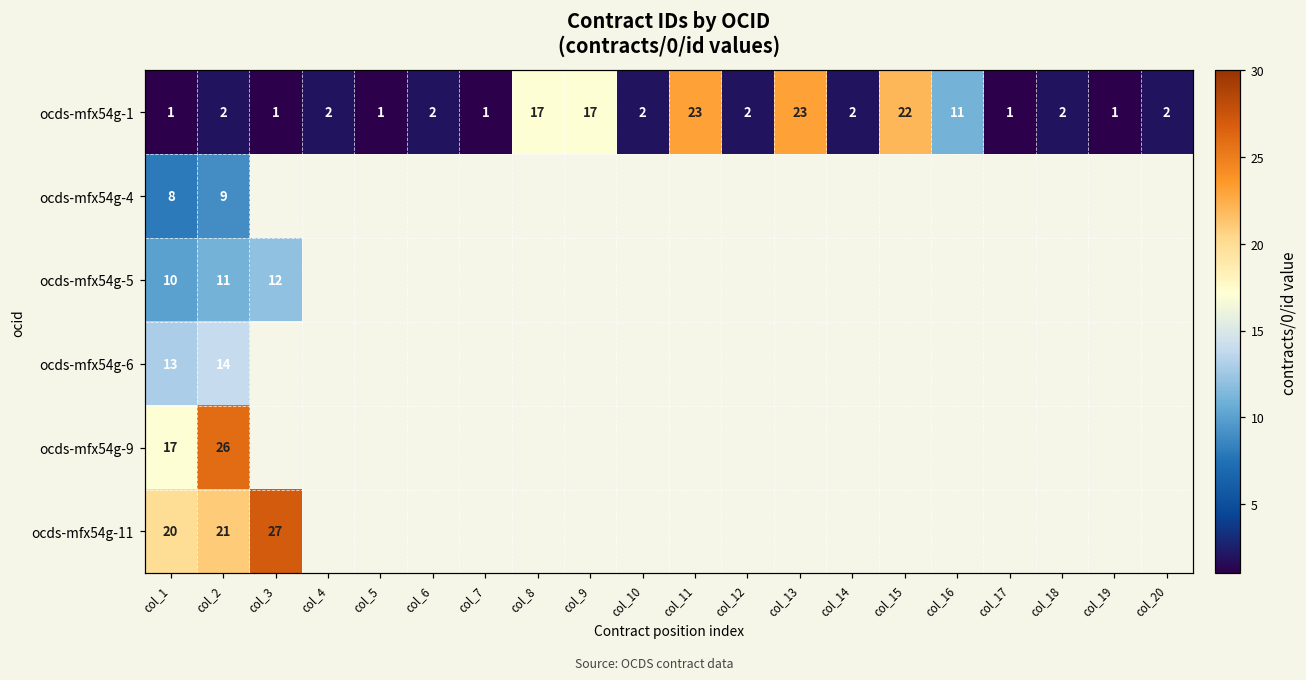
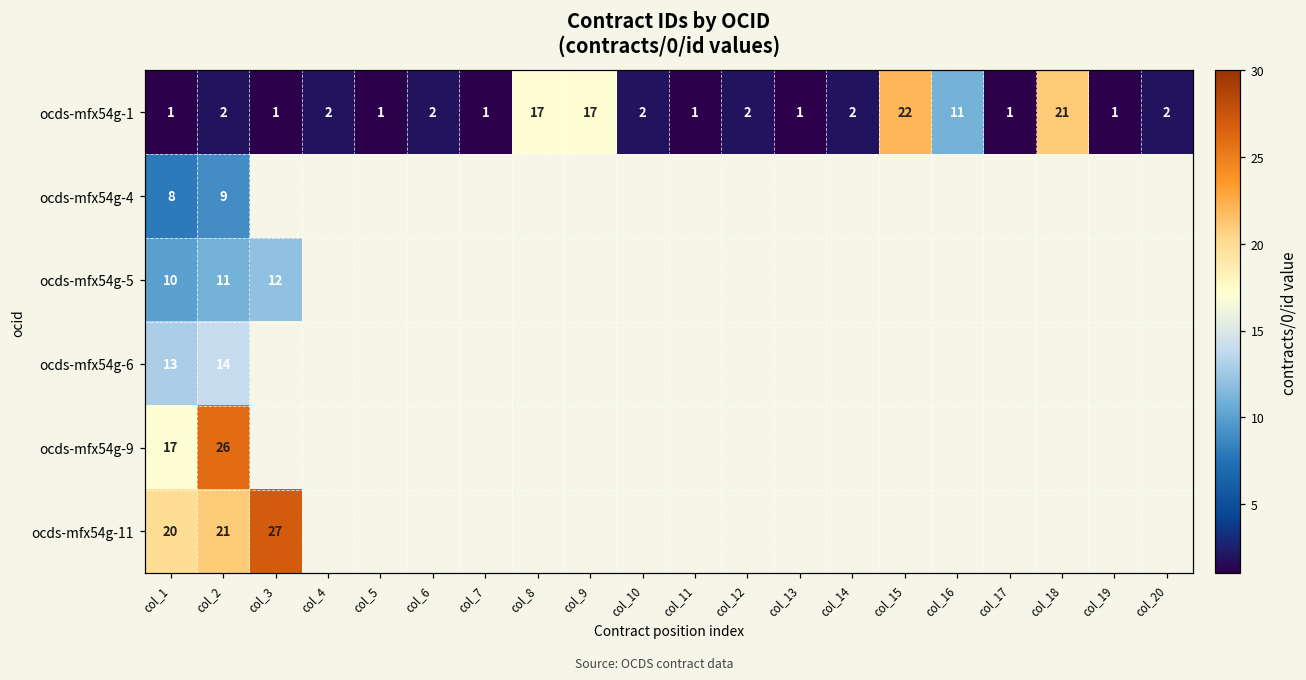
ocds-mfx54g-1, col_11: 23 -> 1
ocds-mfx54g-1, col_13: 23 -> 1
ocds-mfx54g-1, col_18: 2 -> 21
